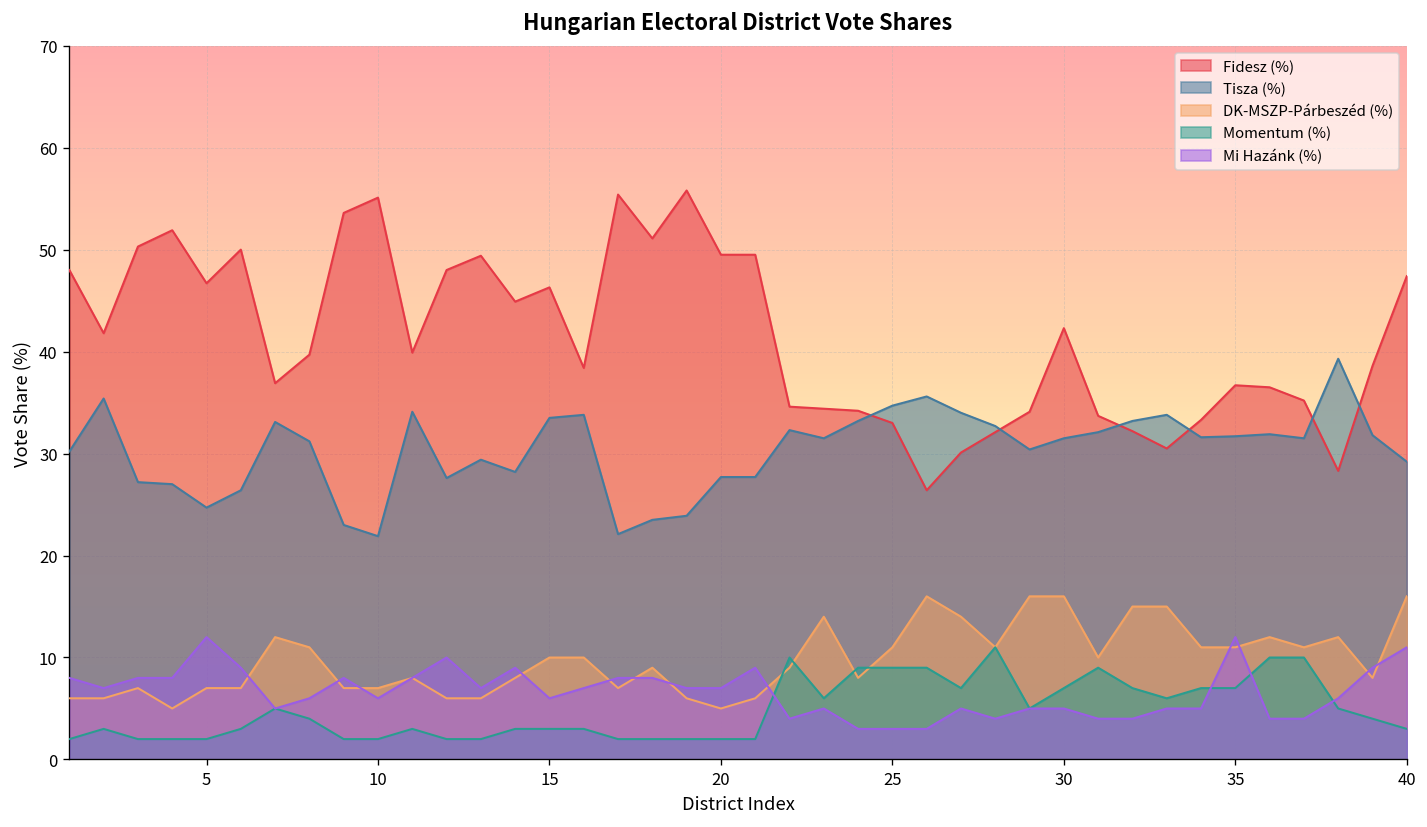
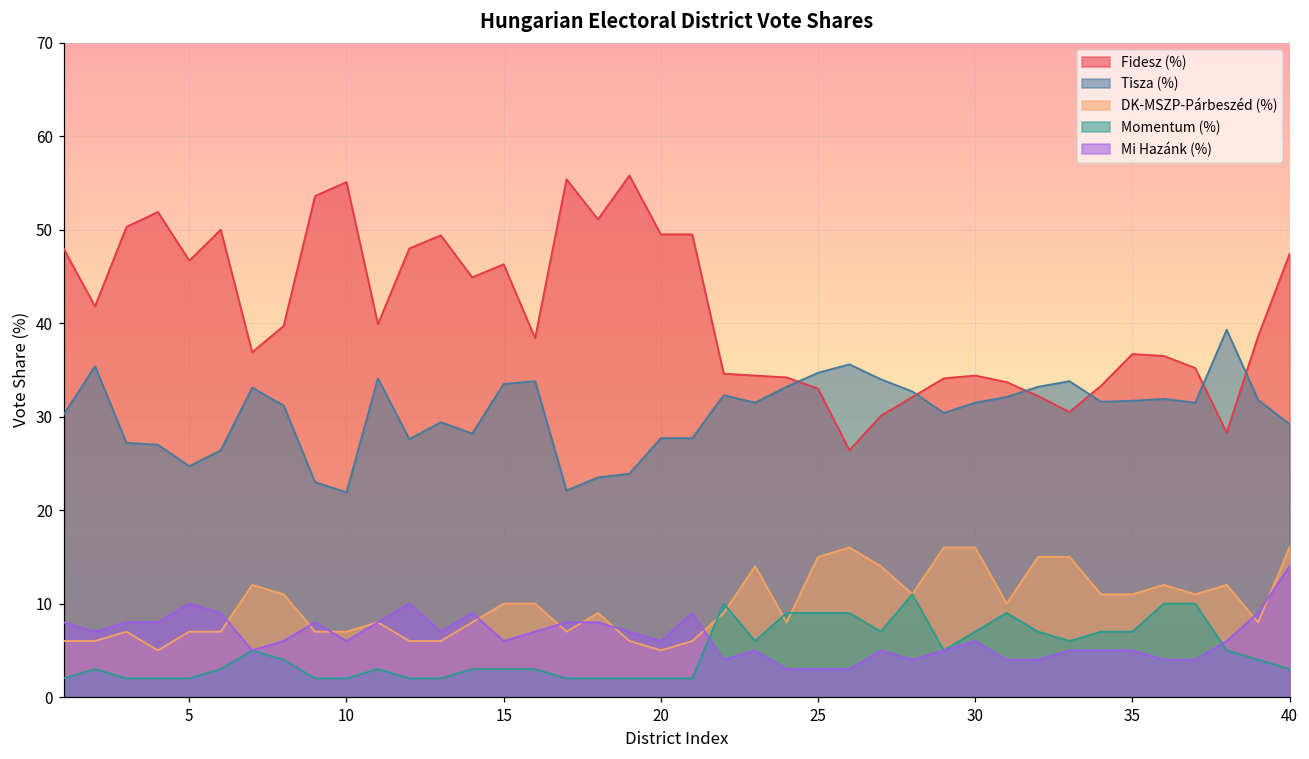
Mi Hazánk (%), 5: 12 -> 10
Mi Hazánk (%), 20: 7 -> 6
DK-MSZP-Párbeszéd (%), 25: 11 -> 15
Fidesz (%), 30: 42 -> 34
Mi Hazánk (%), 30: 5 -> 6
Mi Hazánk (%), 35: 12 -> 5
Mi Hazánk (%), 40: 11 -> 14
